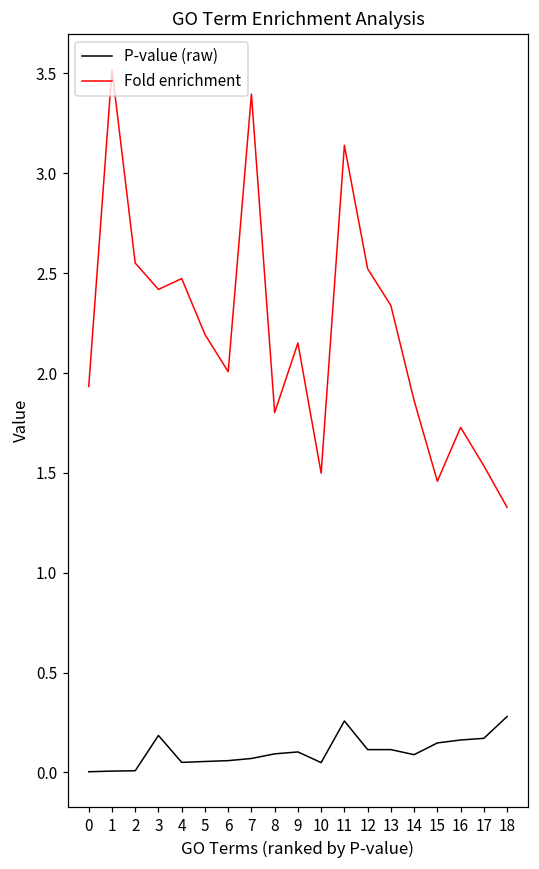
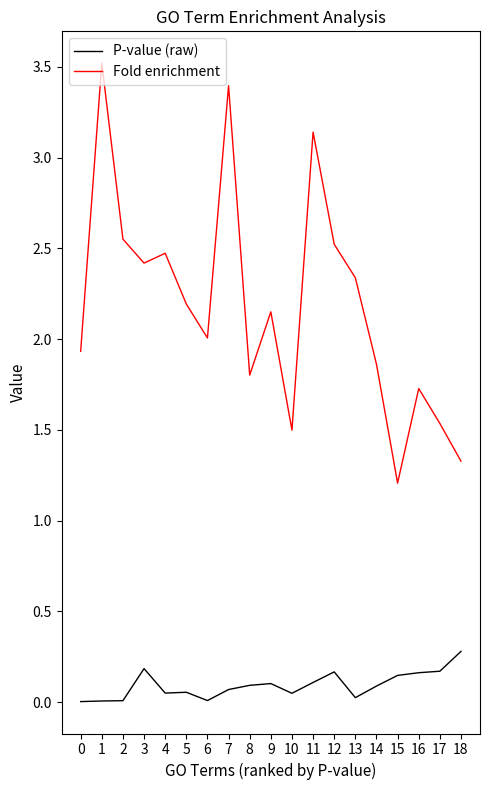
P-value (raw), 6: 0.06 -> 0.01
P-value (raw), 11: 0.26 -> 0.11
P-value (raw), 12: 0.11 -> 0.17
P-value (raw), 13: 0.11 -> 0.02
Fold enrichment, 15: 1.46 -> 1.21
